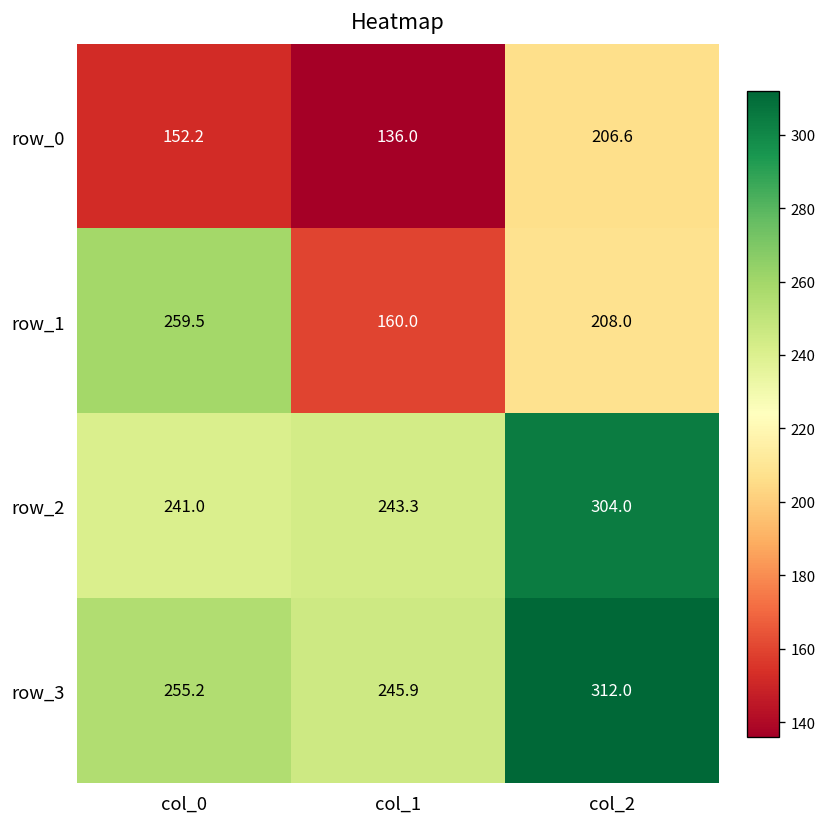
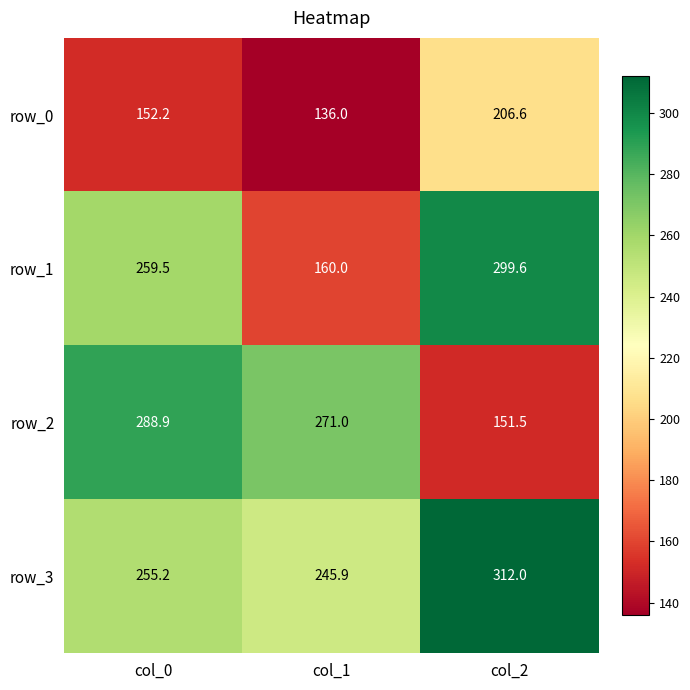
row_1, col_2: 208.0 -> 299.6
row_2, col_0: 241.0 -> 288.9
row_2, col_1: 243.3 -> 271.0
row_2, col_2: 304.0 -> 151.5
